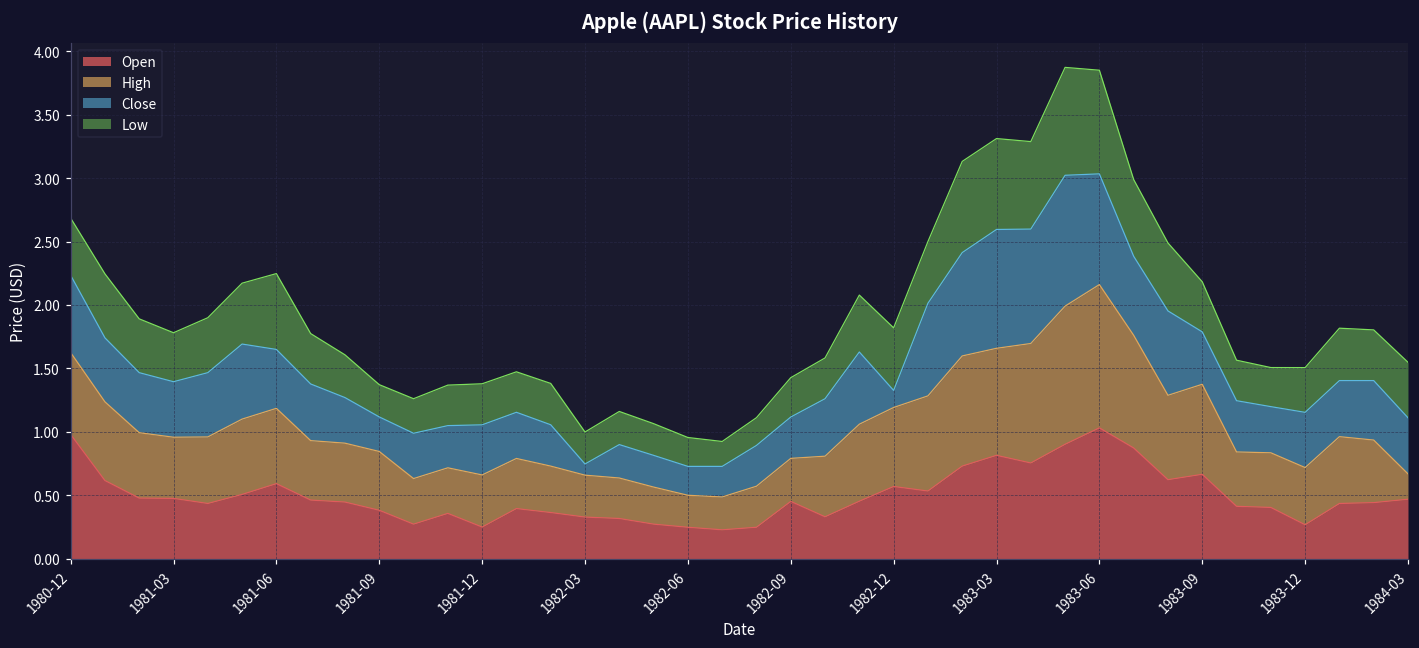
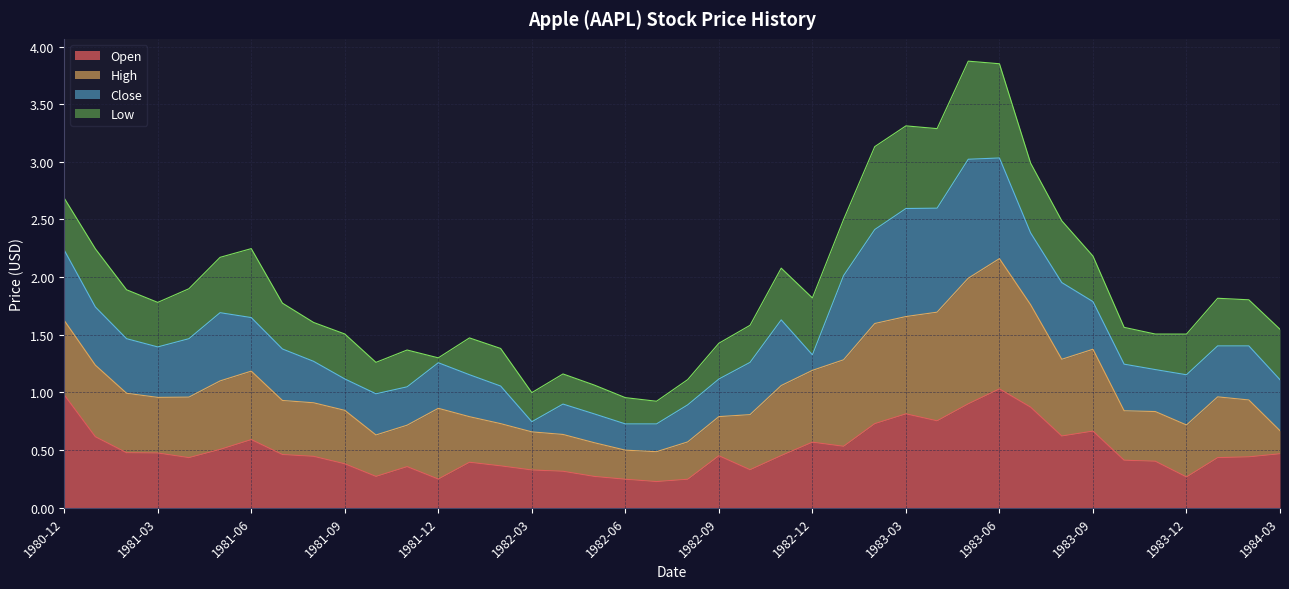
Low, 1981-09: 0.25 -> 0.39
High, 1981-12: 0.41 -> 0.61
Low, 1981-12: 0.32 -> 0.04
